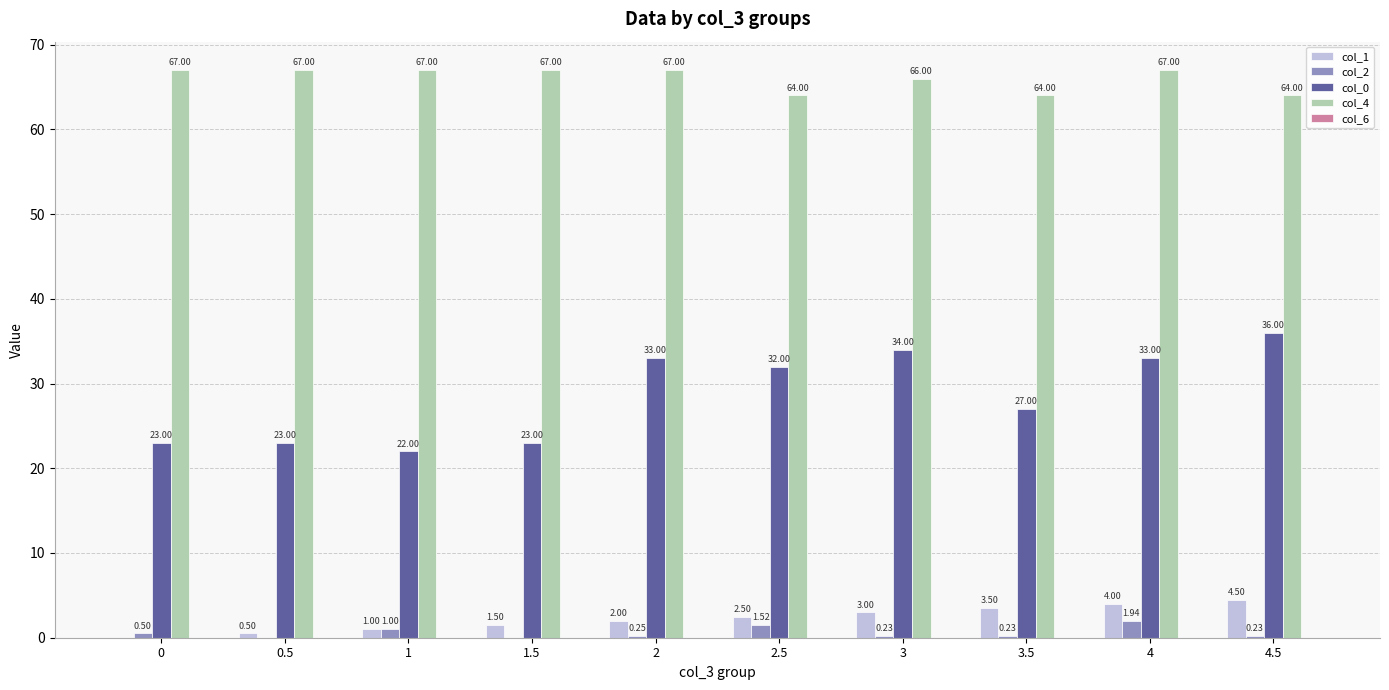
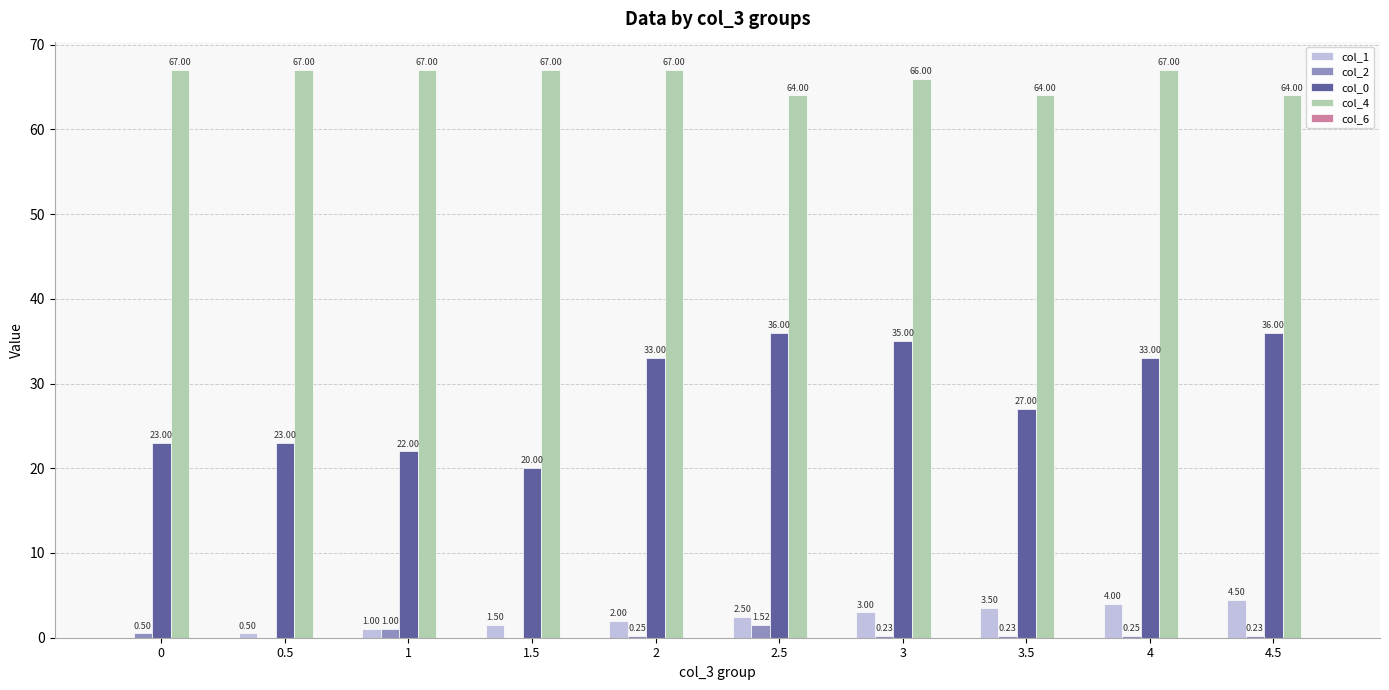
col_0, 1.5: 23.00 -> 20.00
col_0, 2.5: 32.00 -> 36.00
col_0, 3: 34.00 -> 35.00
col_2, 4: 1.94 -> 0.25
